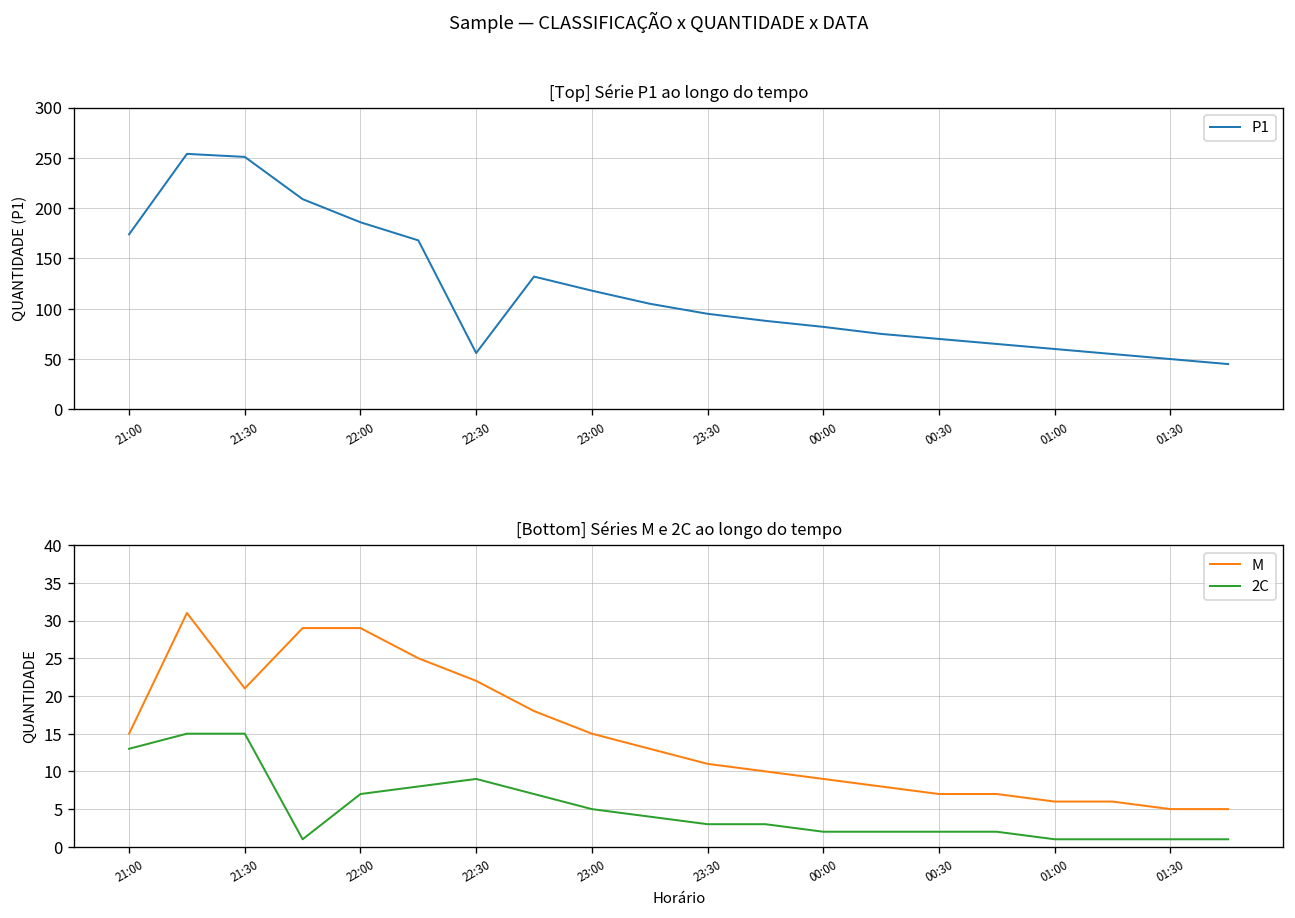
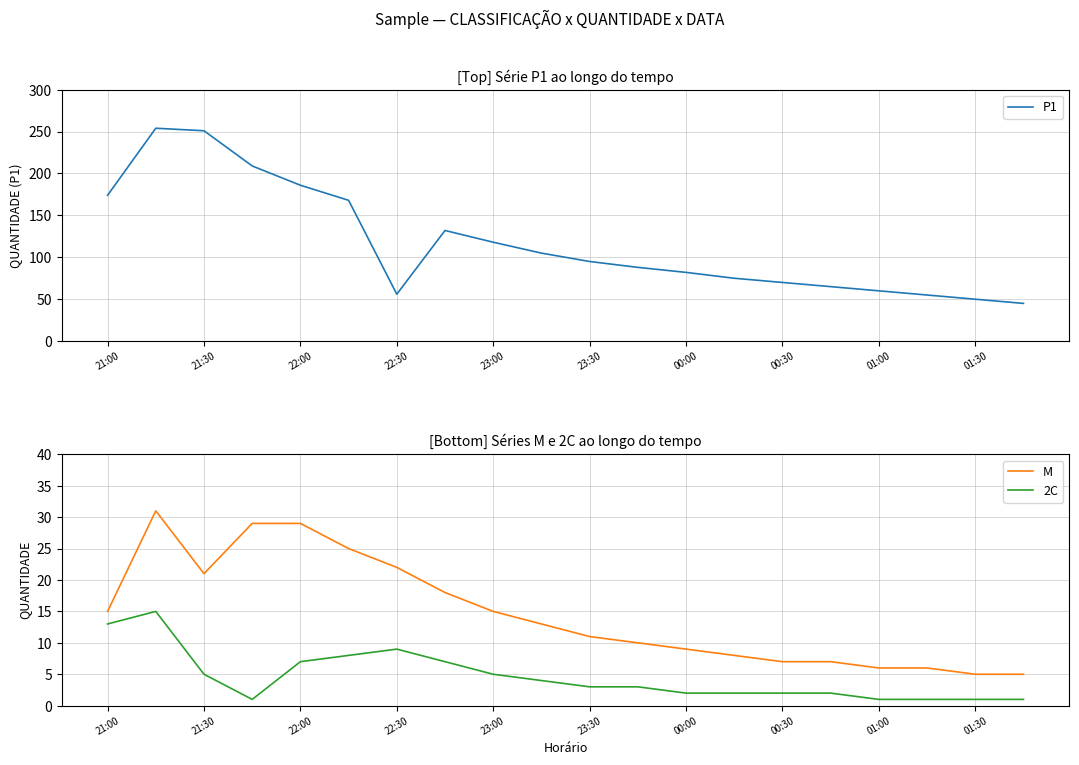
[Bottom] Séries M e 2C ao longo do tempo, 2C, 21:30: 15 -> 5
